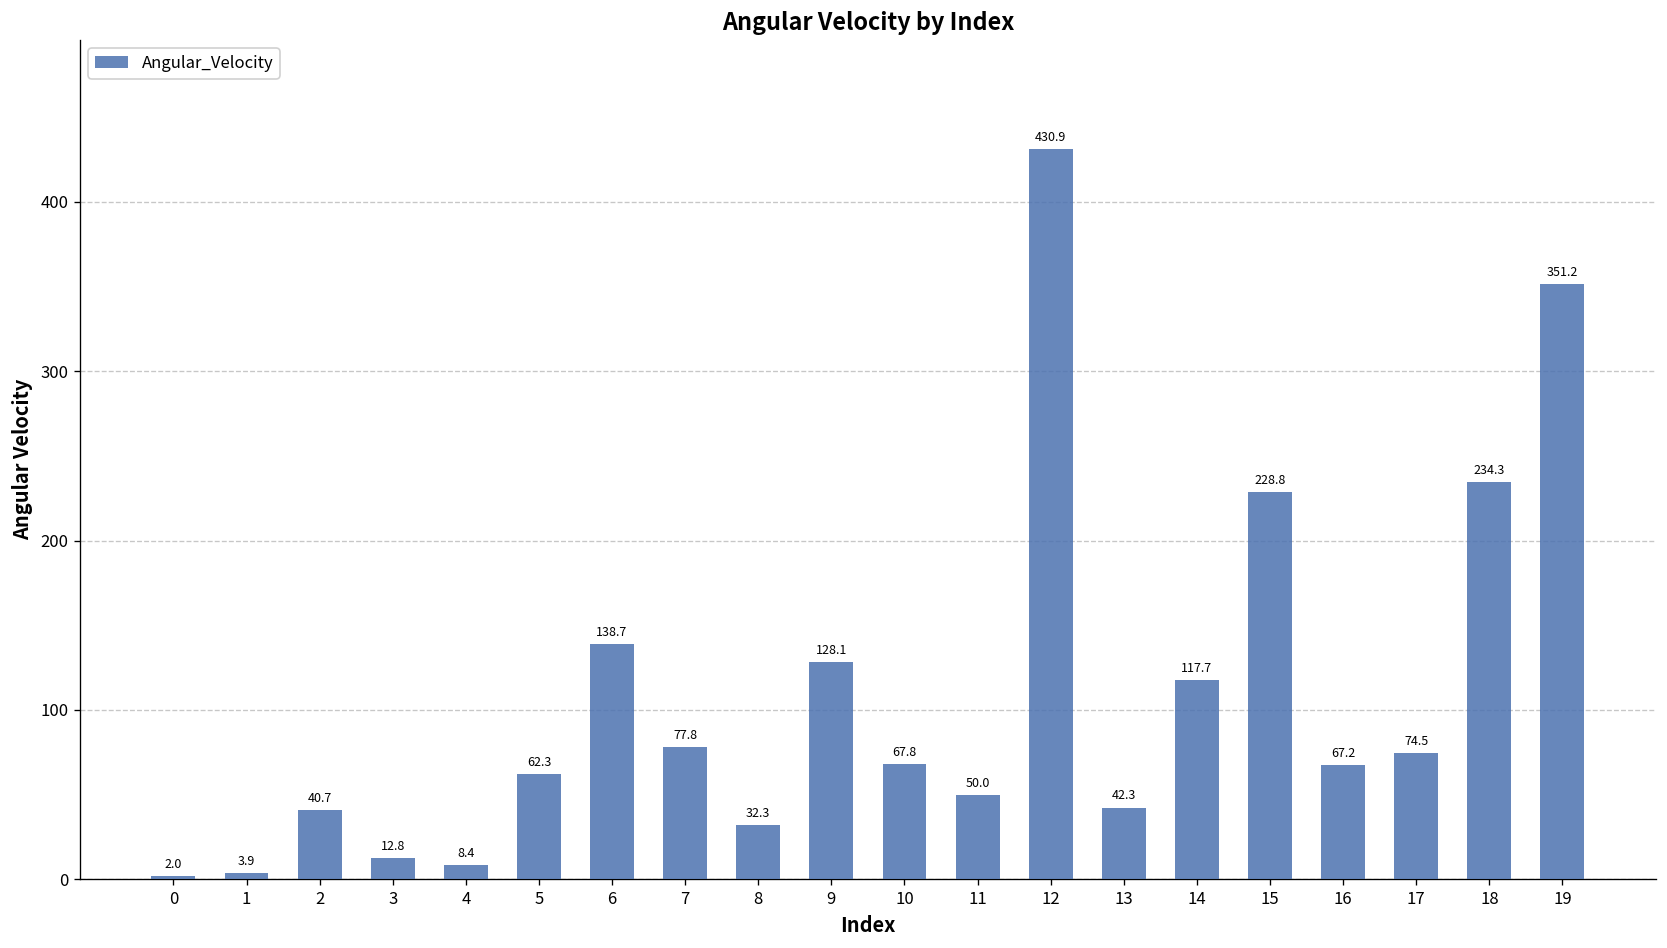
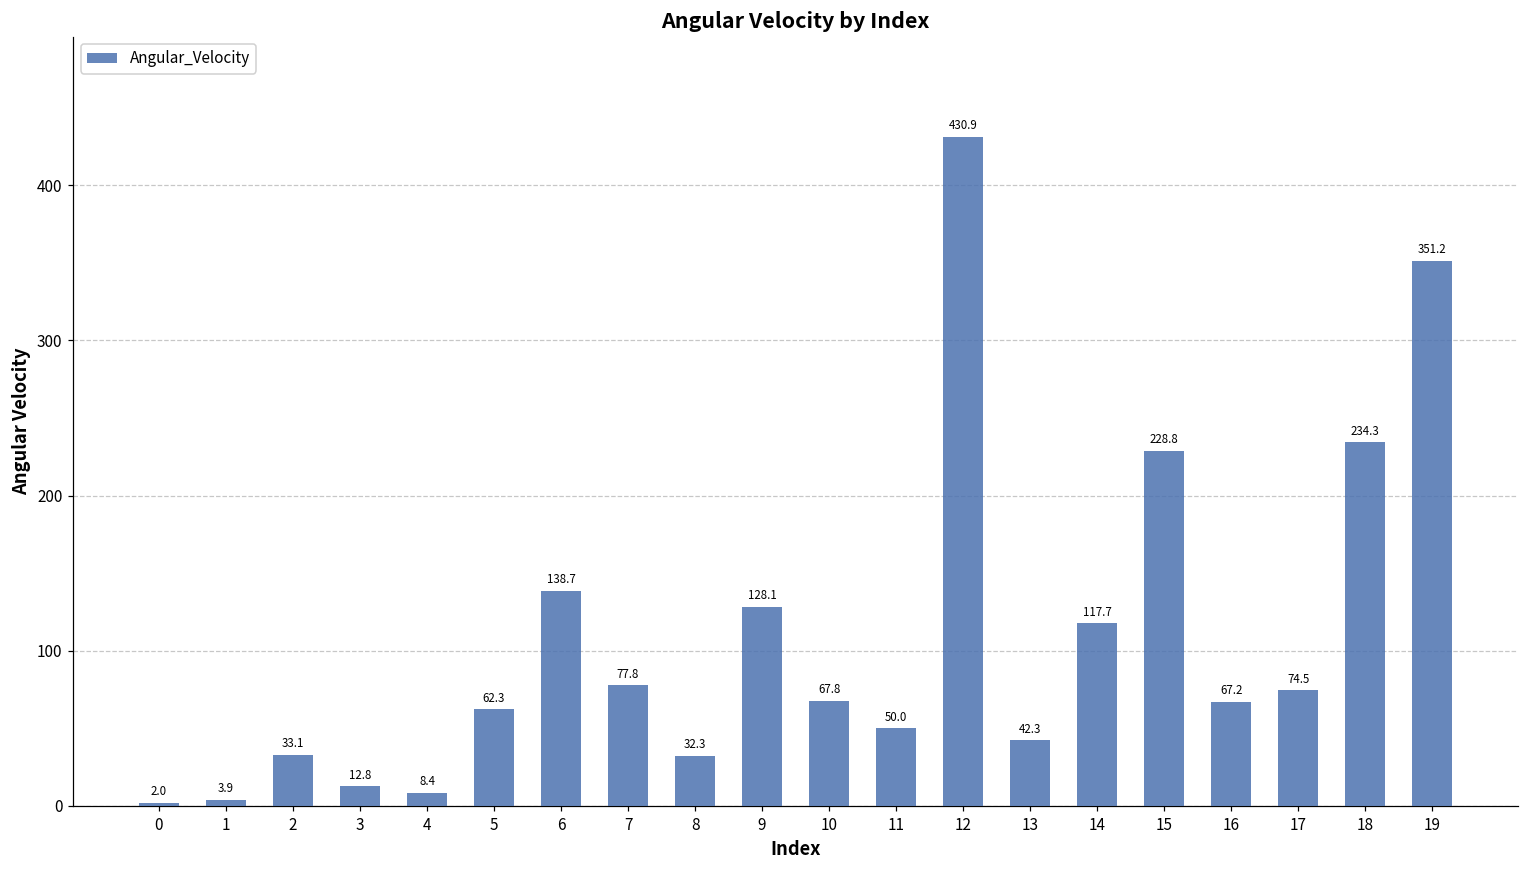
2: 40.7 -> 33.1
